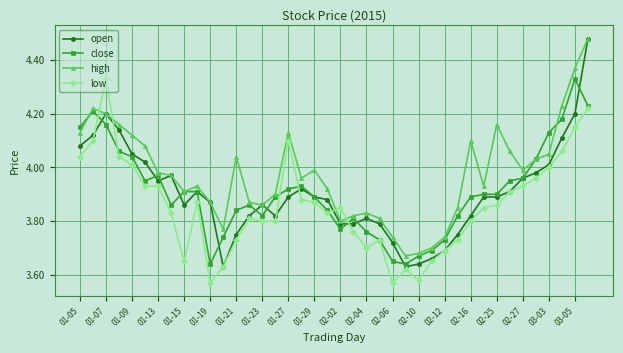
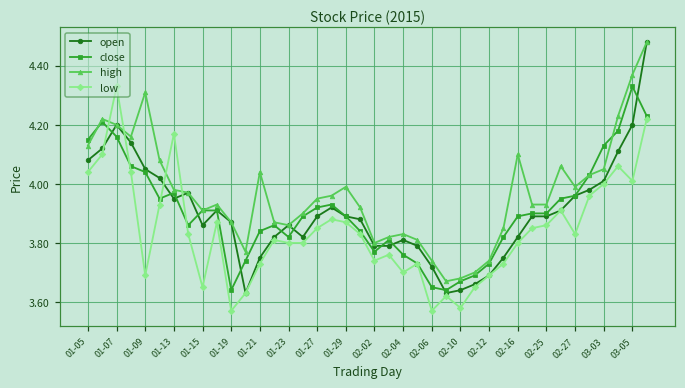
high, 01-09: 4.12 -> 4.31
low, 01-09: 4.01 -> 3.69
low, 01-13: 3.93 -> 4.17
high, 01-27: 4.13 -> 3.95
low, 01-27: 4.10 -> 3.85
low, 02-02: 3.85 -> 3.74
high, 02-25: 4.16 -> 3.93
low, 02-27: 3.93 -> 3.83
low, 03-05: 4.15 -> 4.01
